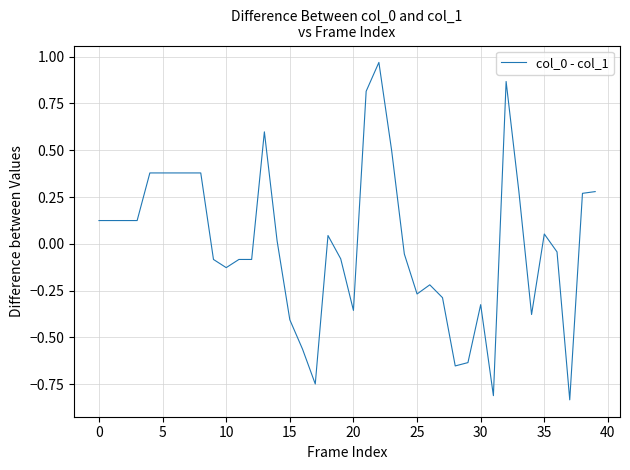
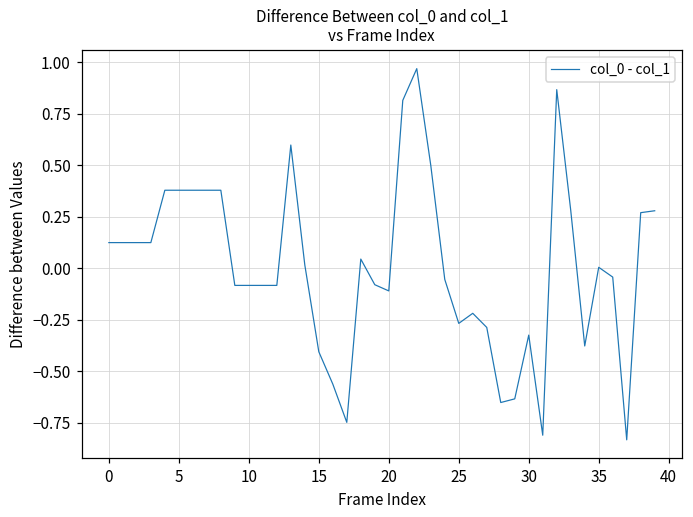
10: -0.13 -> -0.08
20: -0.36 -> -0.11
35: 0.05 -> 0.00
